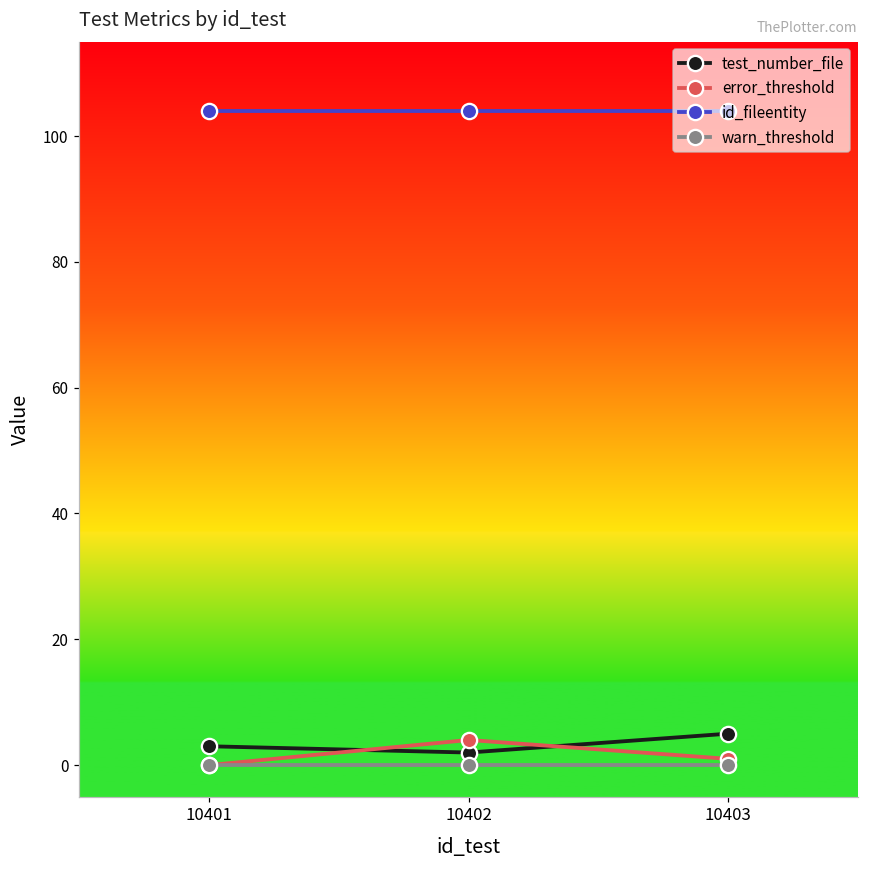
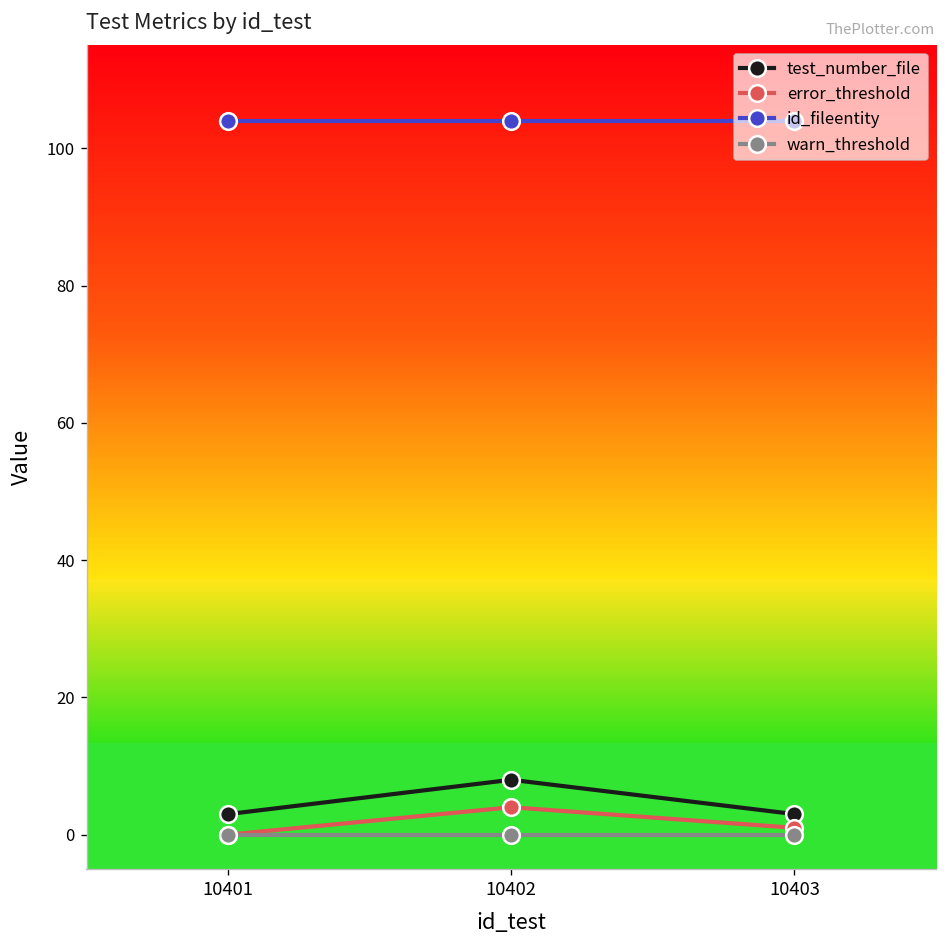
test_number_file, 10402: 2 -> 8
test_number_file, 10403: 5 -> 3
